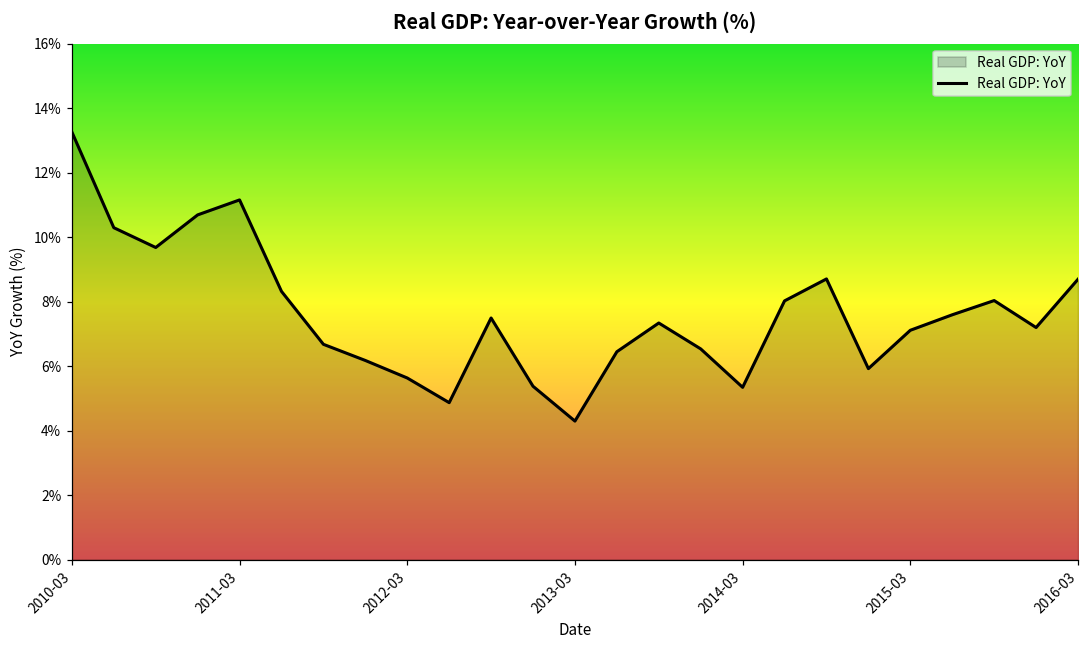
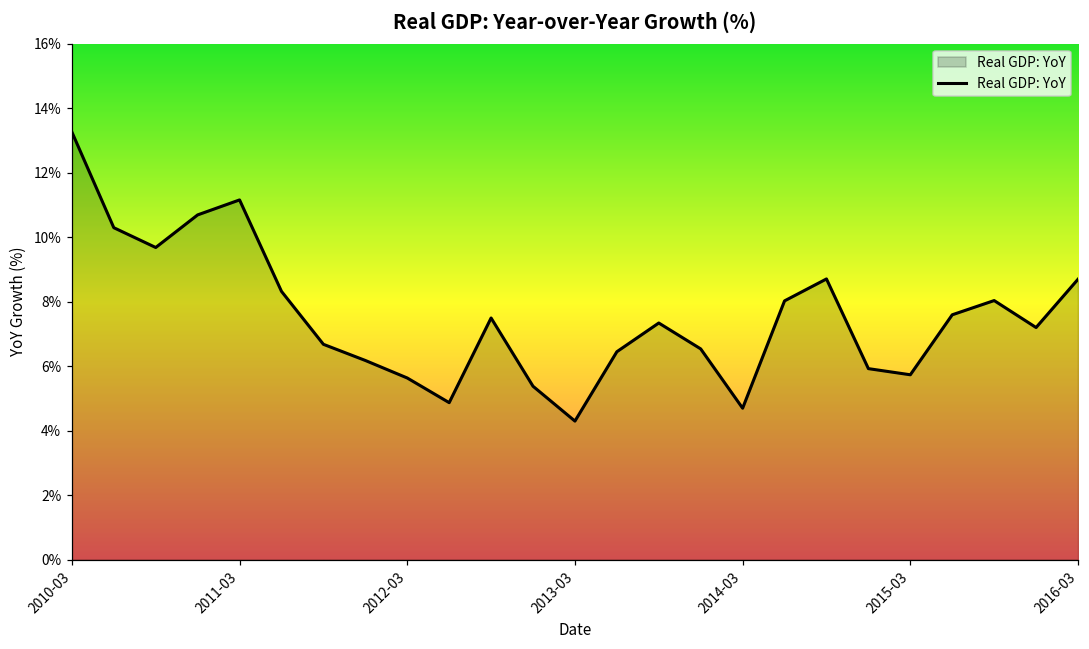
2014-03: 5.3% -> 4.7%
2015-03: 7.1% -> 5.7%
